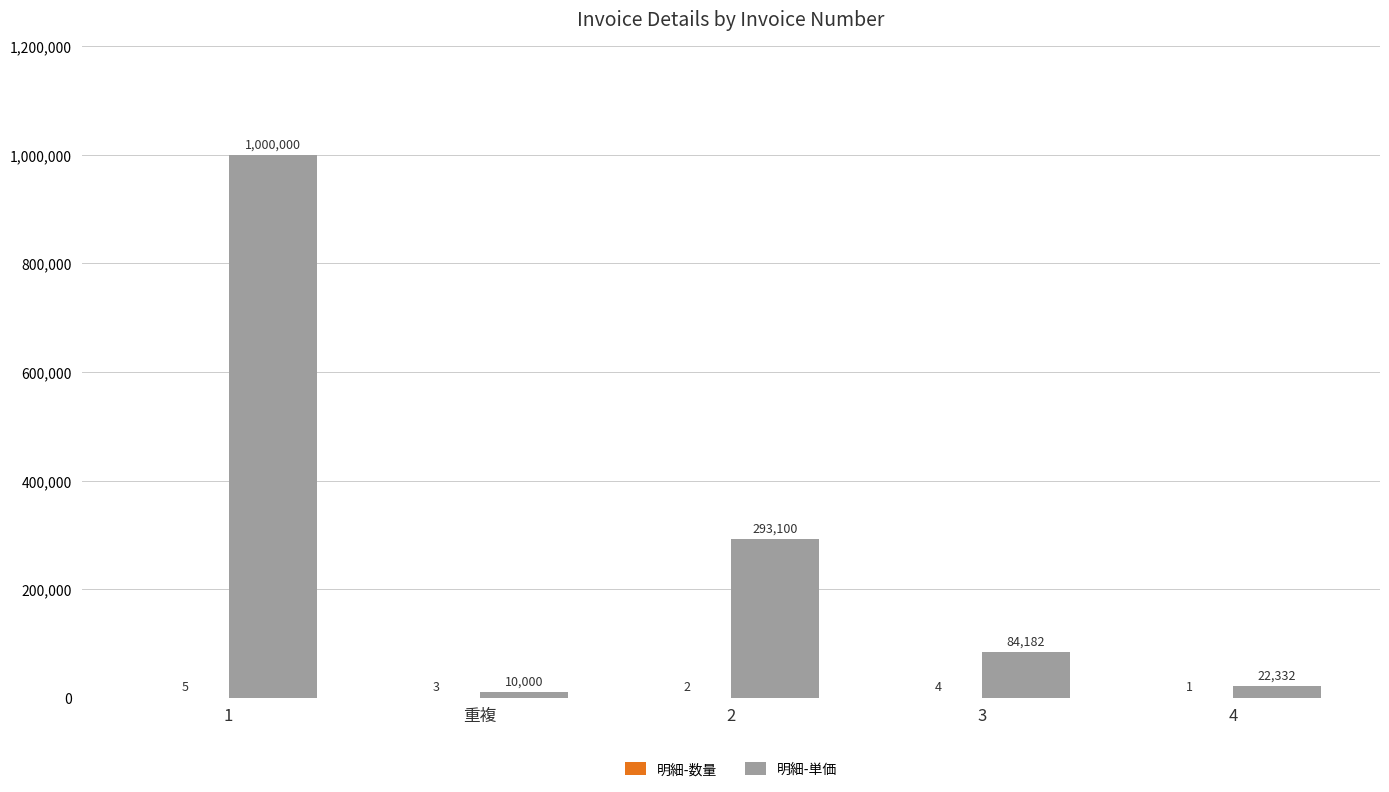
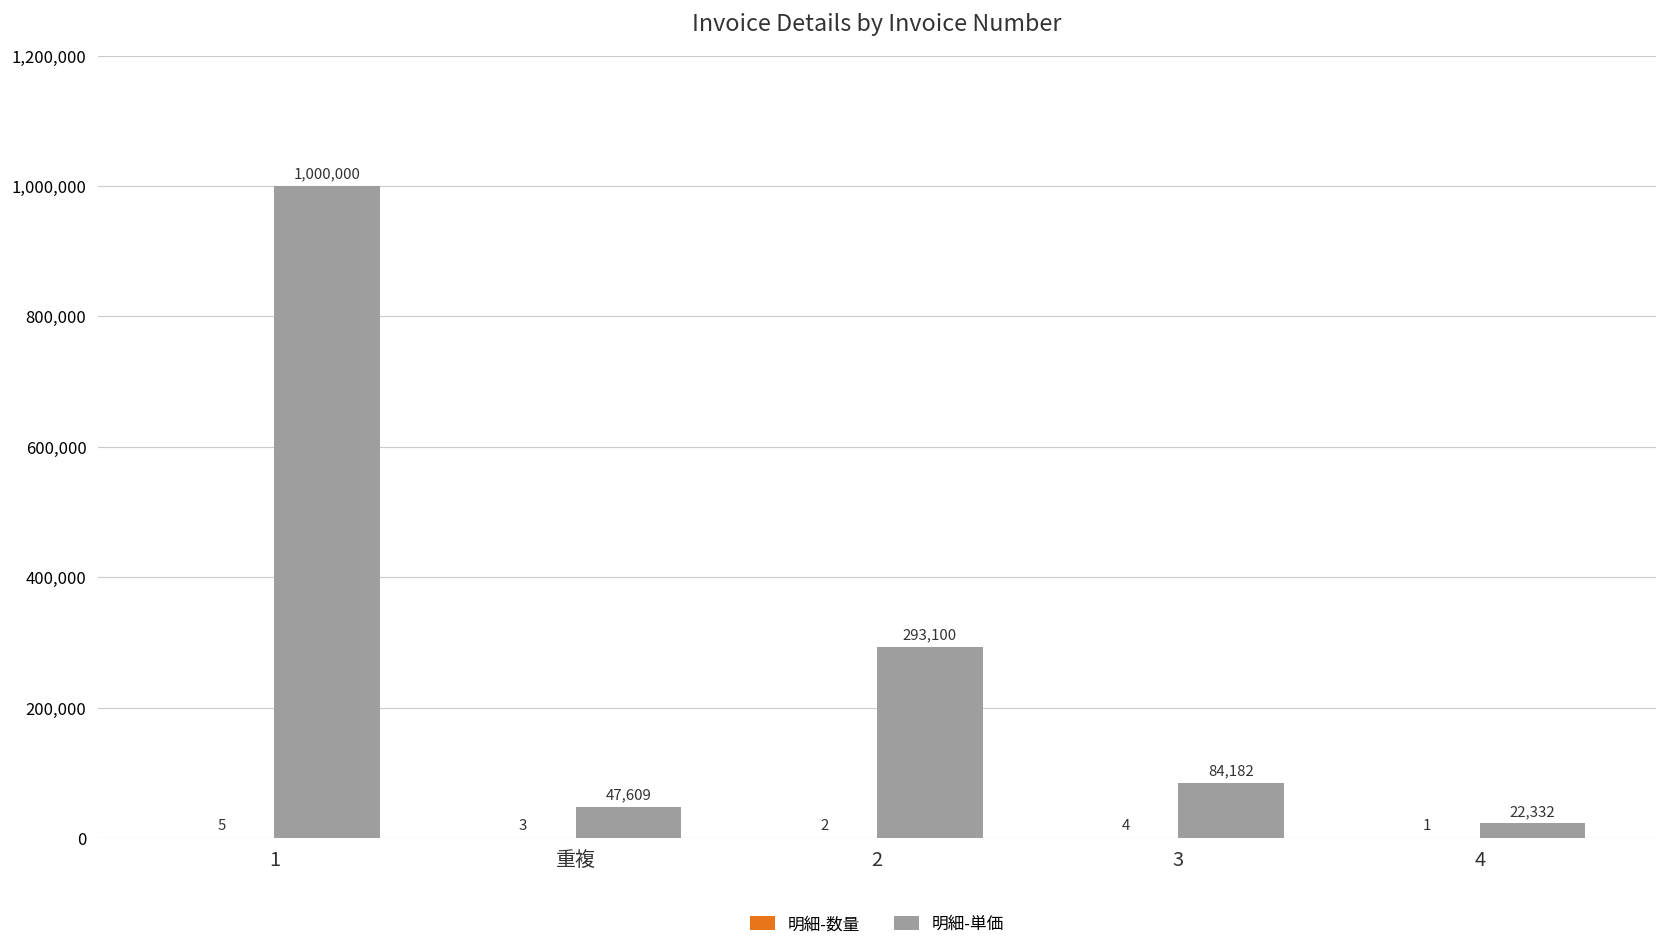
明細-単価, 重複: 10,000 -> 47,609
